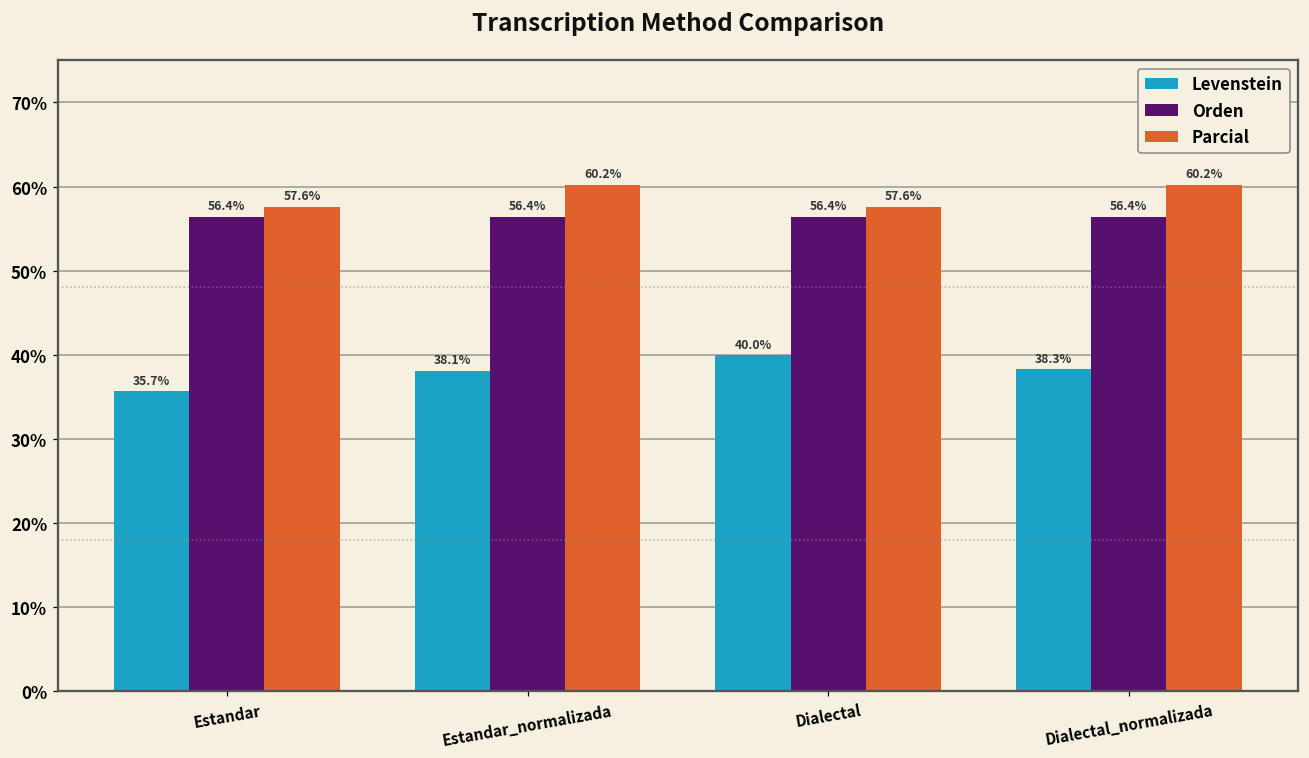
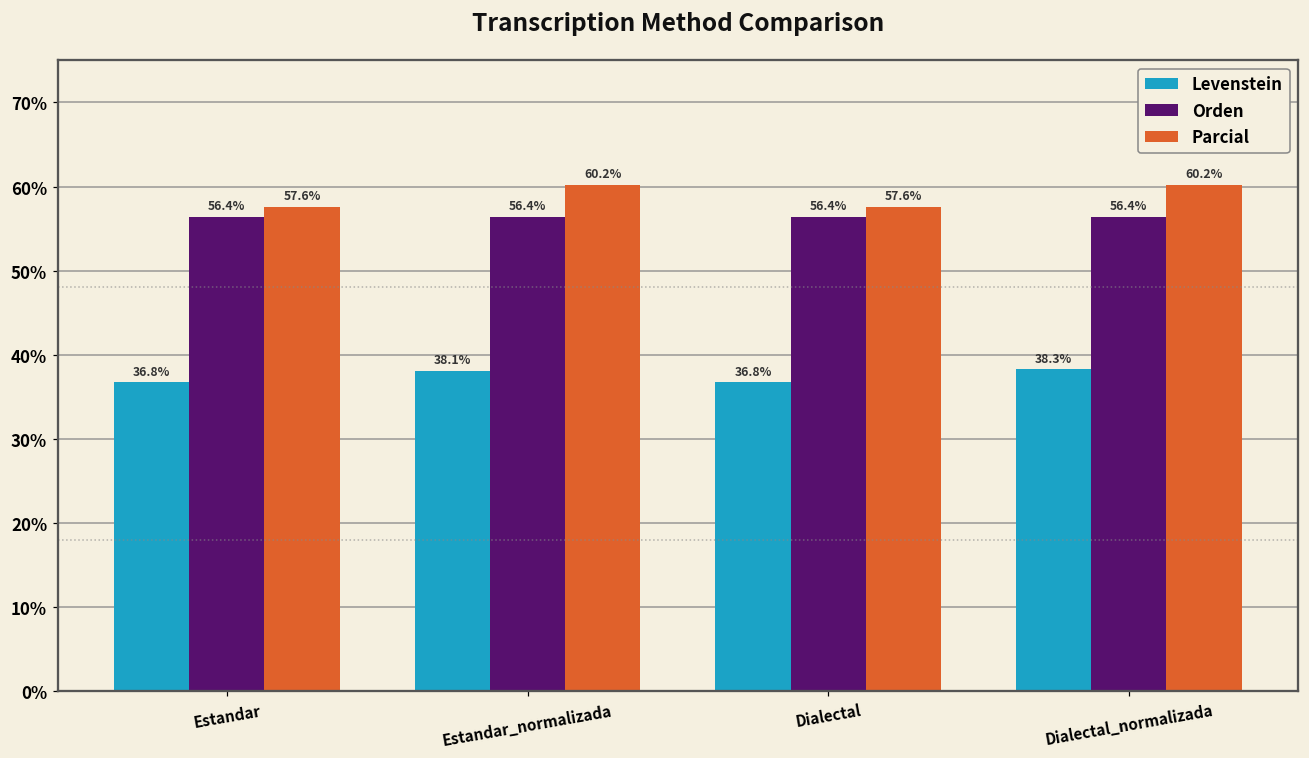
Levenstein, Estandar: 35.7% -> 36.8%
Levenstein, Dialectal: 40.0% -> 36.8%
